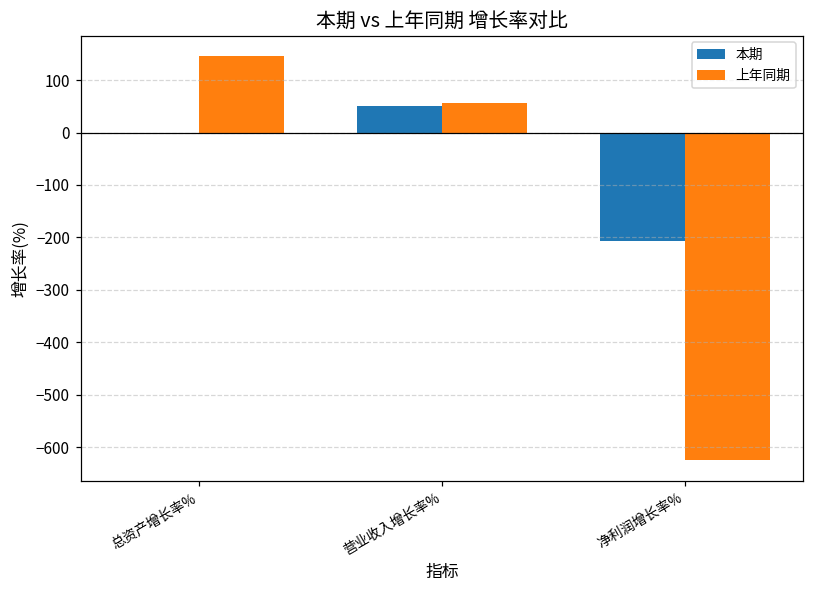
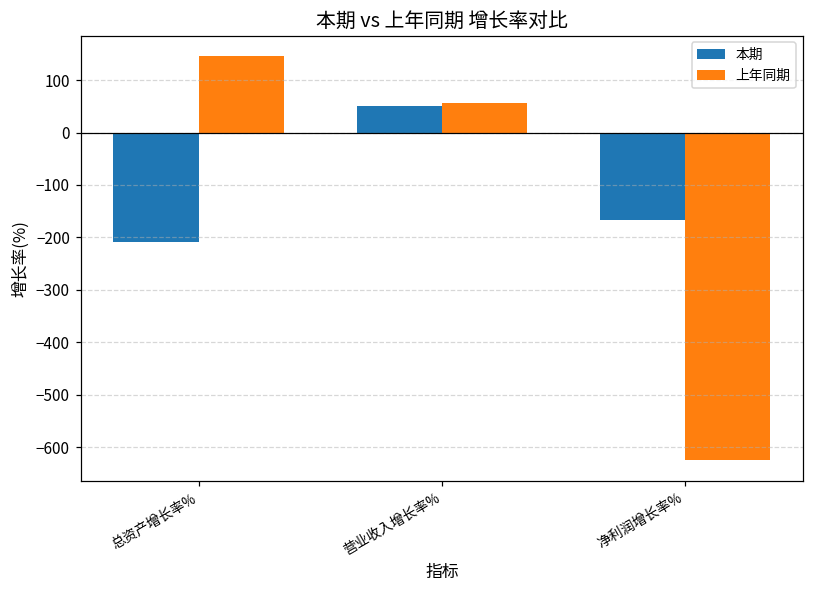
本期, 总资产增长率%: 0 -> -210
本期, 净利润增长率%: -210 -> -170
